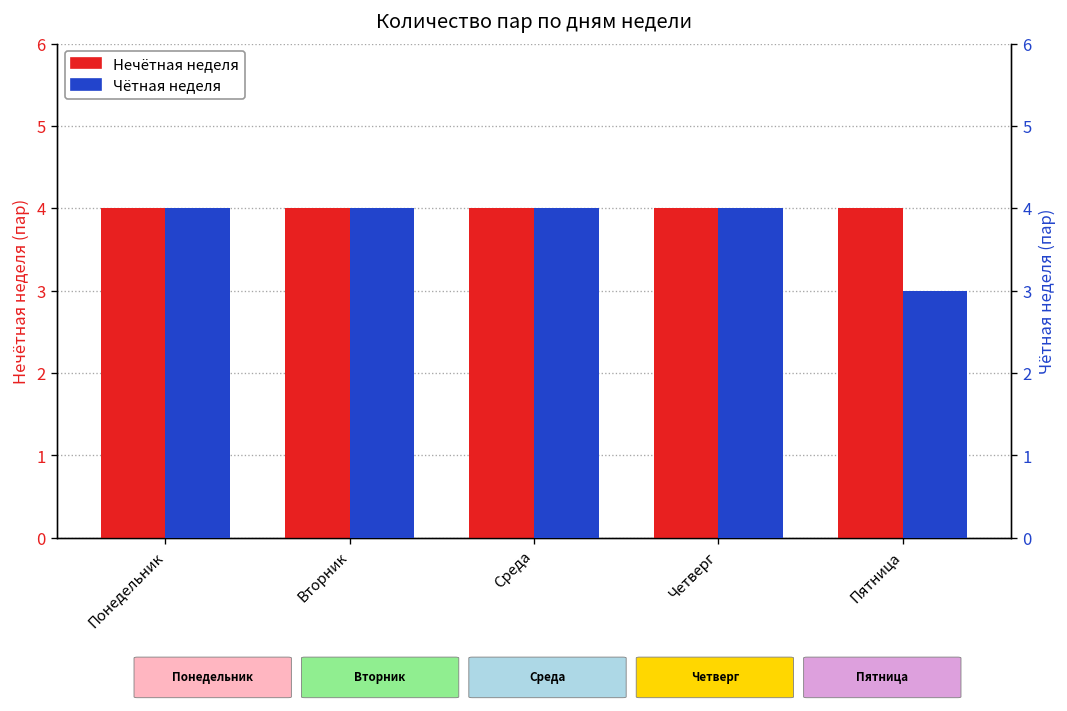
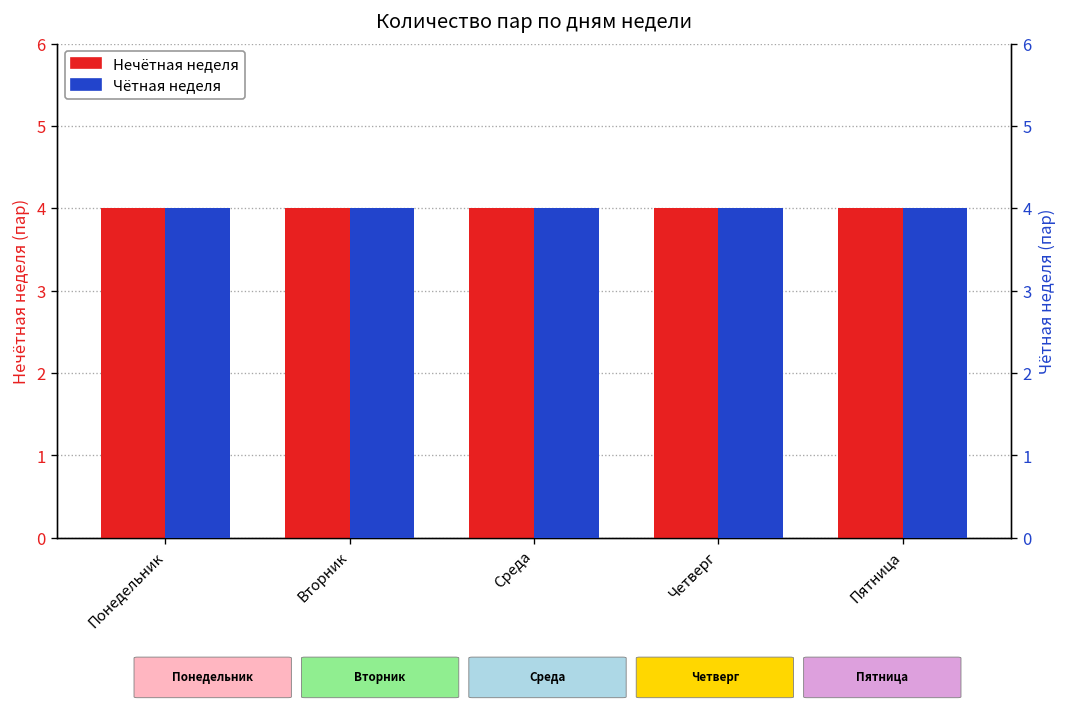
Чётная неделя, Пятница: 3 -> 4
